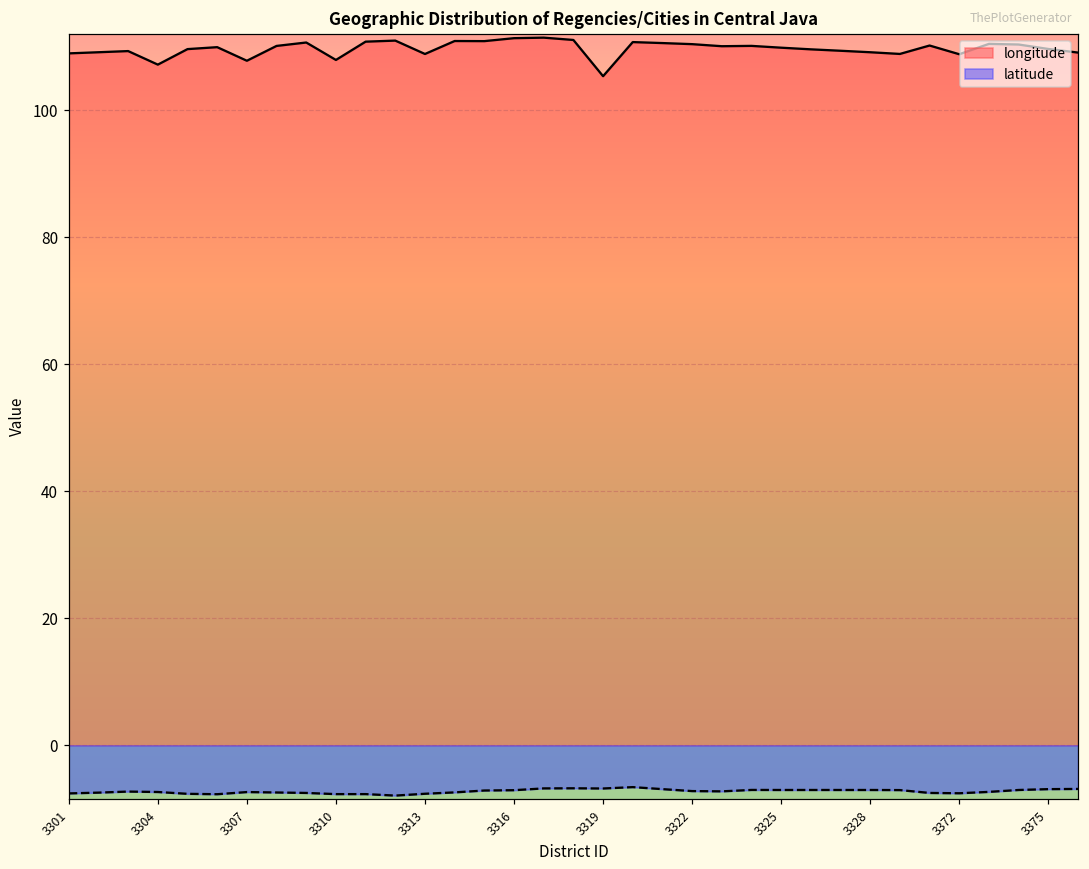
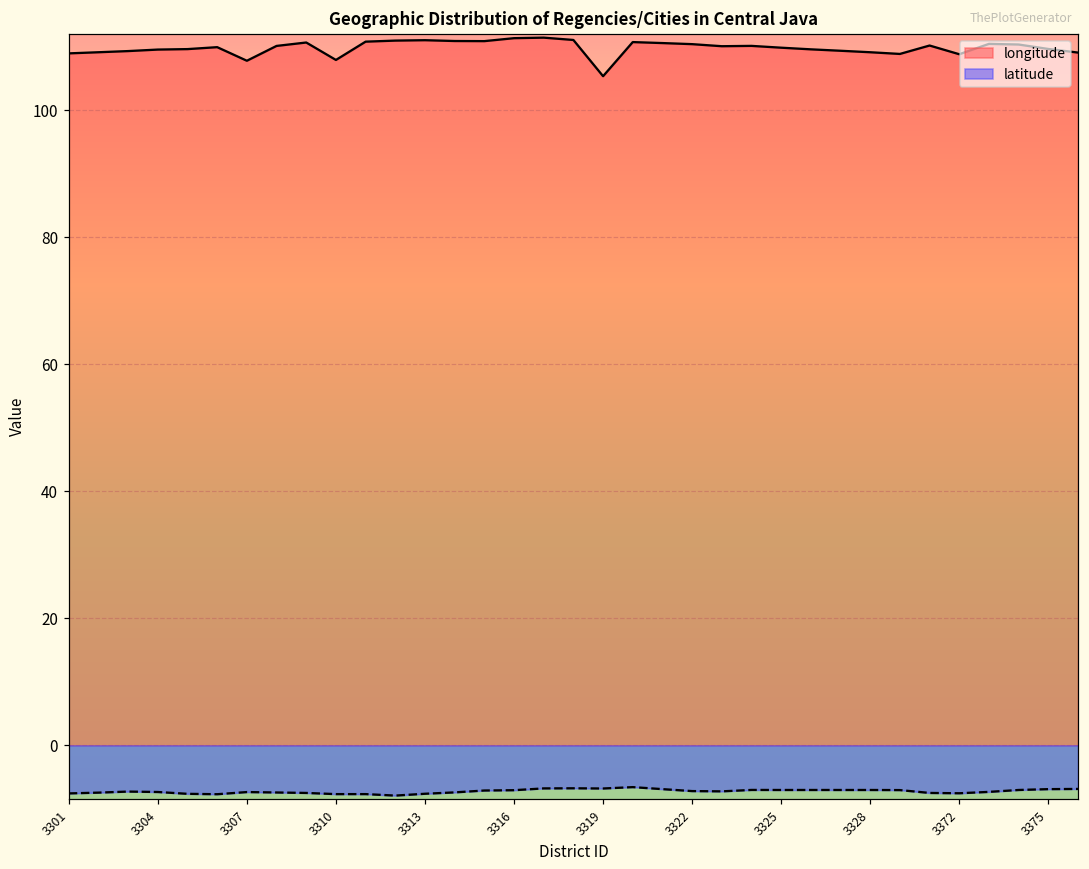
longitude, 3304: 107 -> 110
longitude, 3313: 109 -> 111
